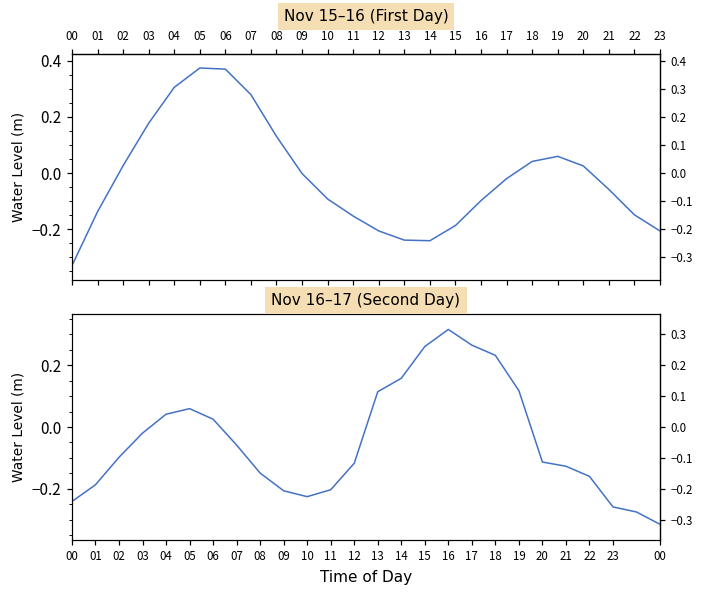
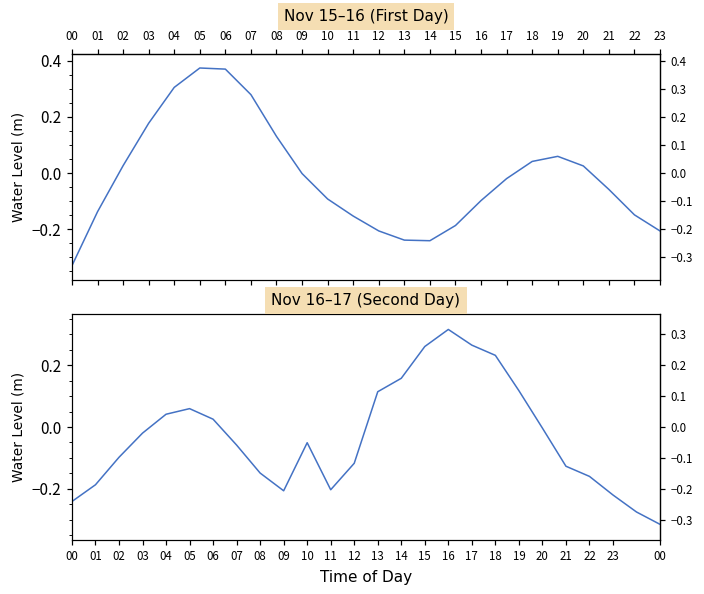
Nov 16–17 (Second Day), 10: -0.23 -> -0.05
Nov 16–17 (Second Day), 20: -0.11 -> 0.00
Nov 16–17 (Second Day), 23: -0.26 -> -0.22
